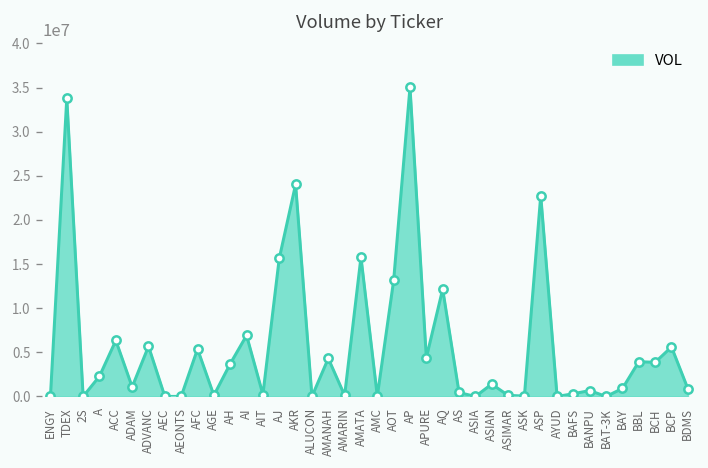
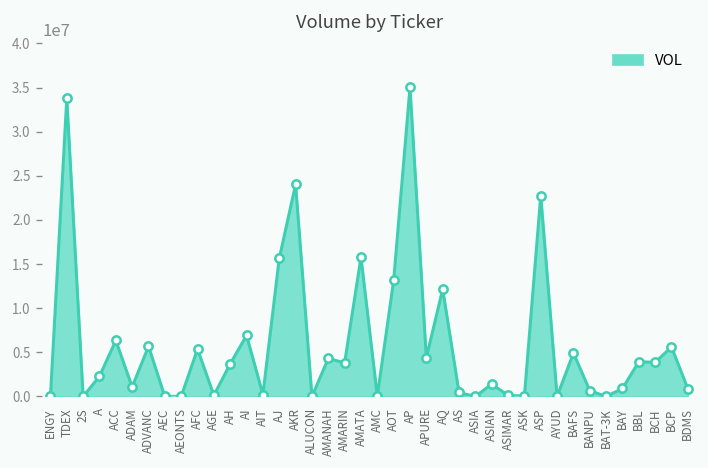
AMARIN: 0 -> 4000000
BAFS: 0 -> 5000000
